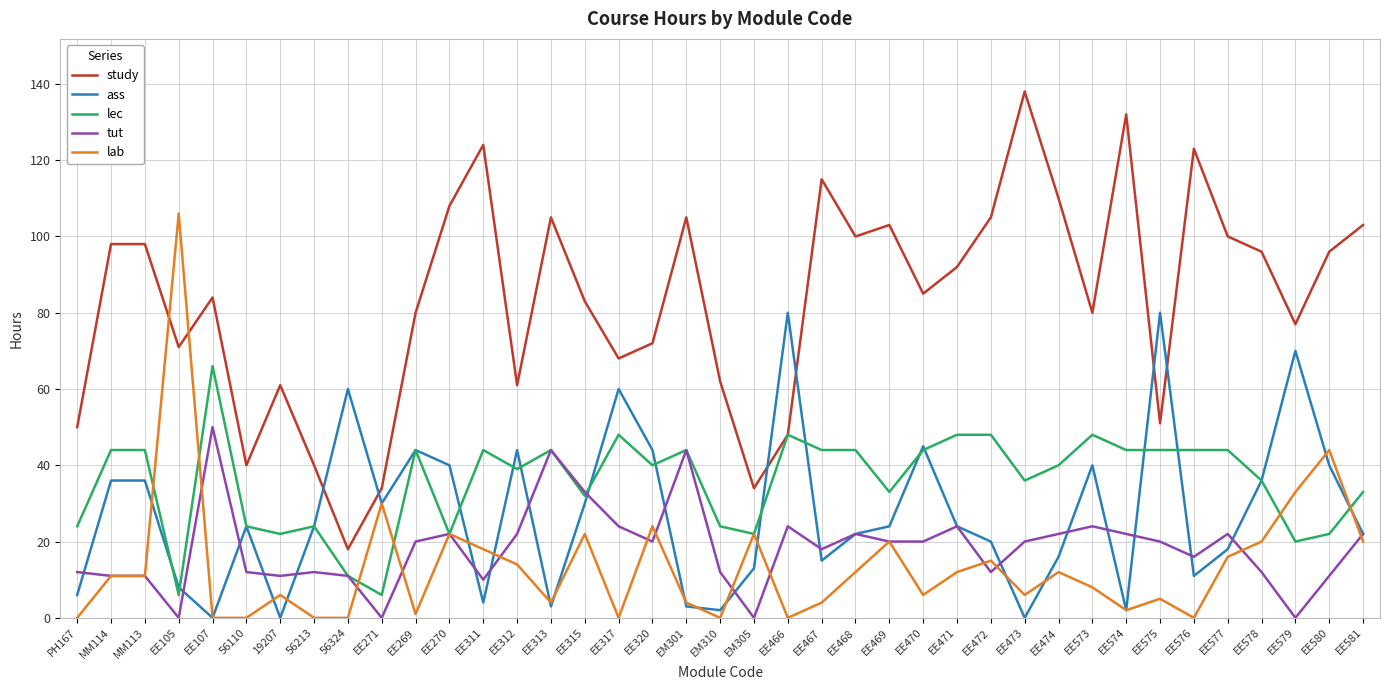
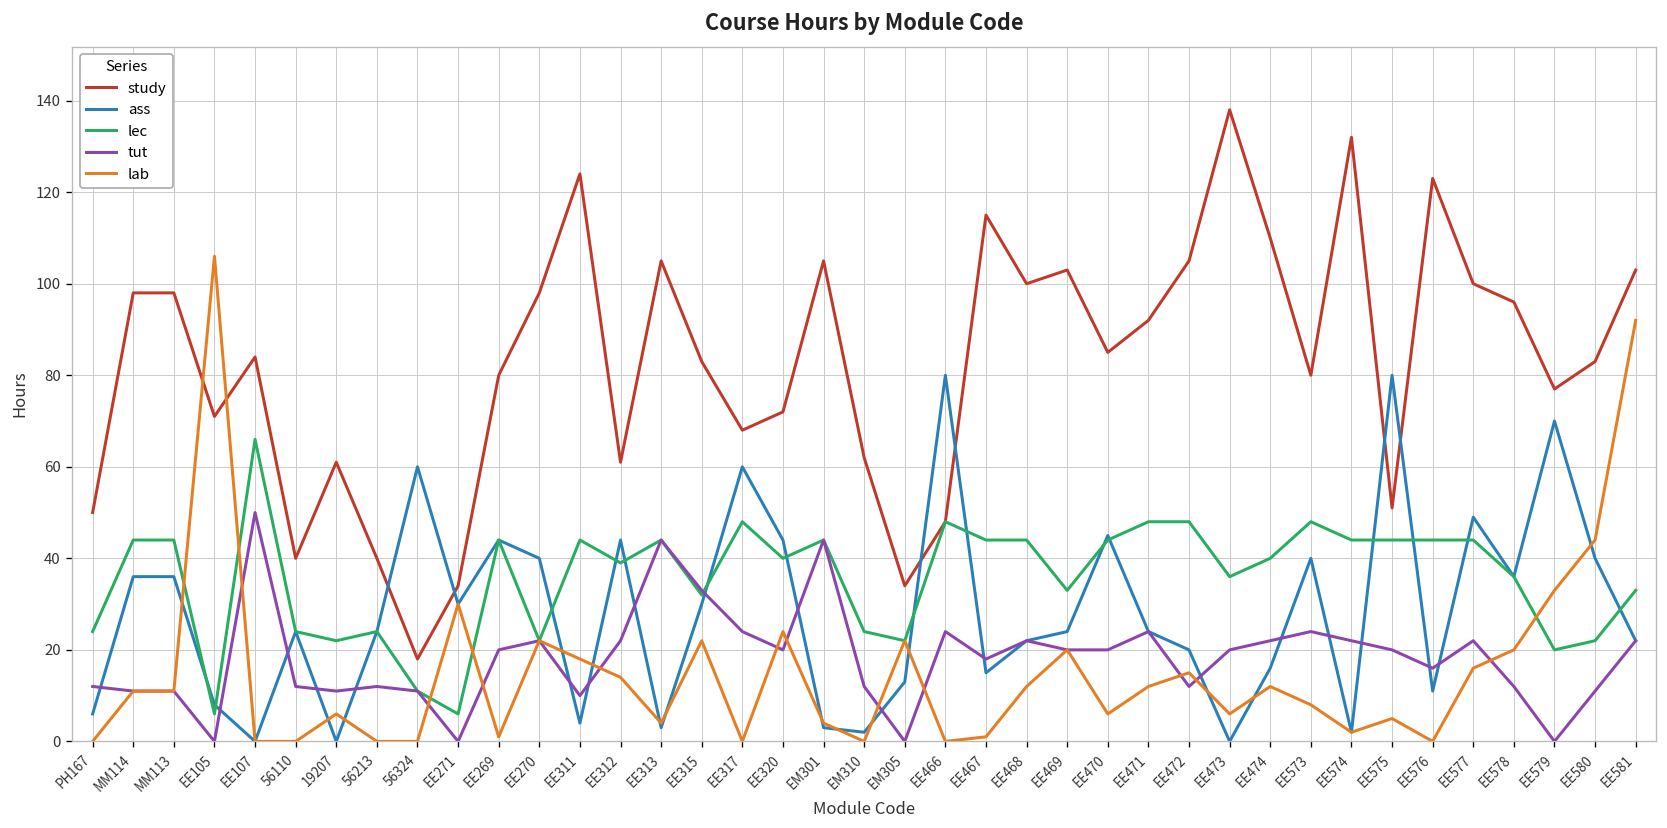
study, EE270: 108 -> 98
lab, EE467: 4 -> 1
ass, EE577: 18 -> 49
study, EE580: 96 -> 83
lab, EE581: 20 -> 92
